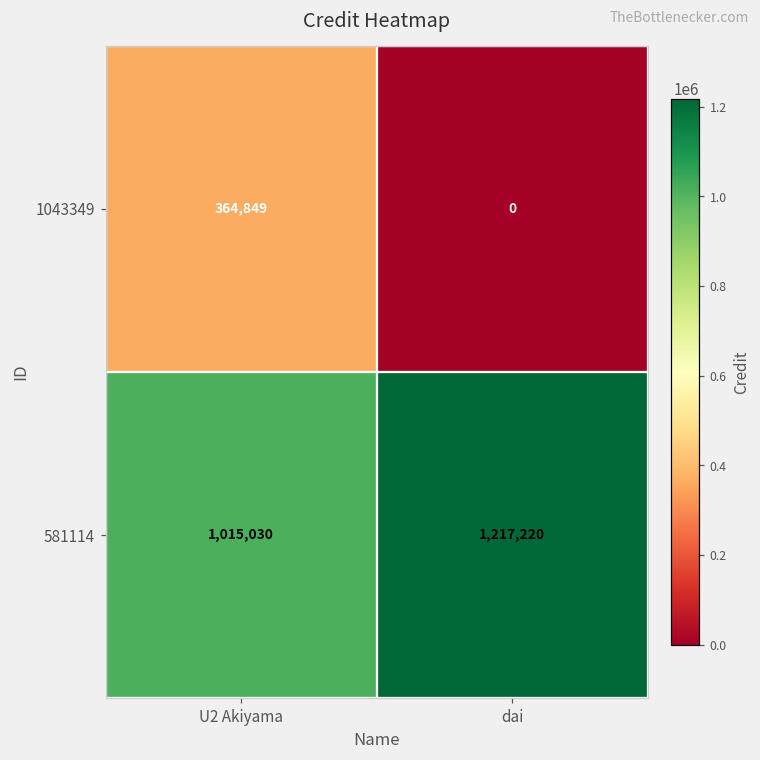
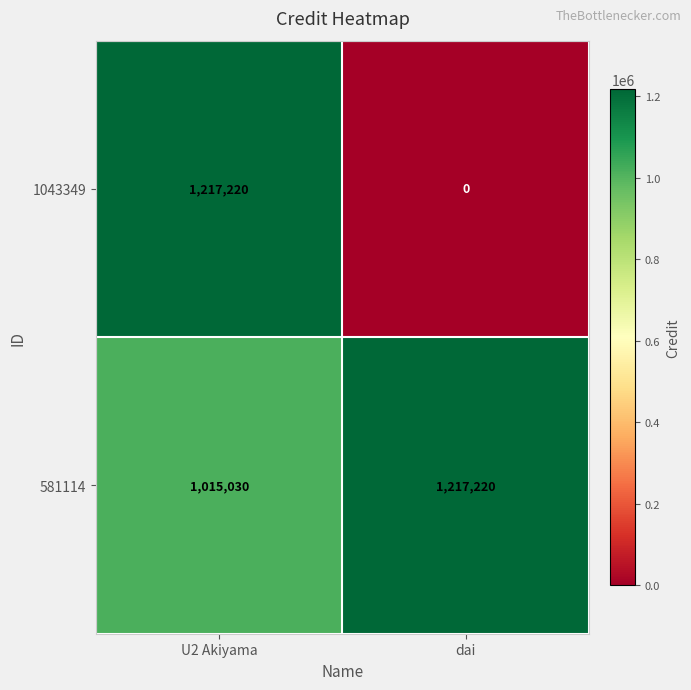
1043349, U2 Akiyama: 364,849 -> 1,217,220
